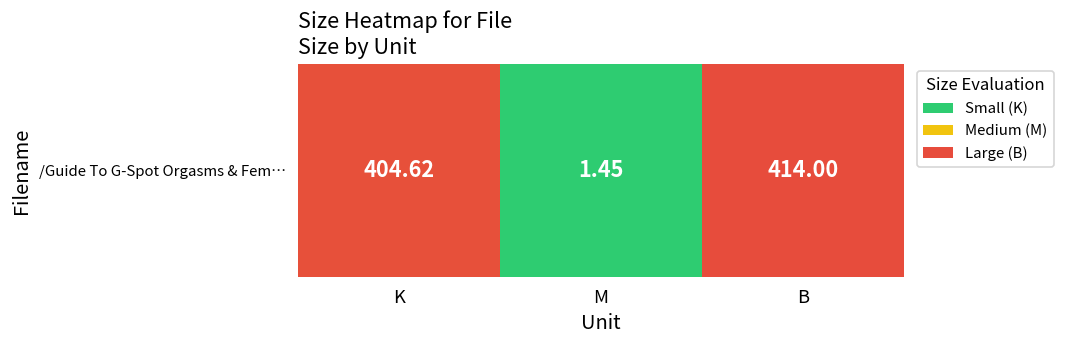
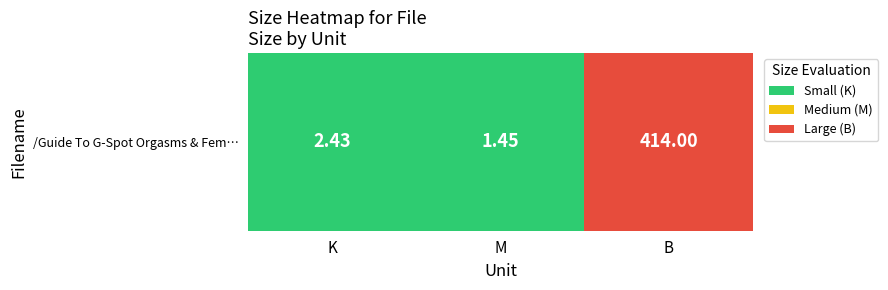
/Guide To G-Spot Orgasms & Fem…, K: 404.62 -> 2.43
